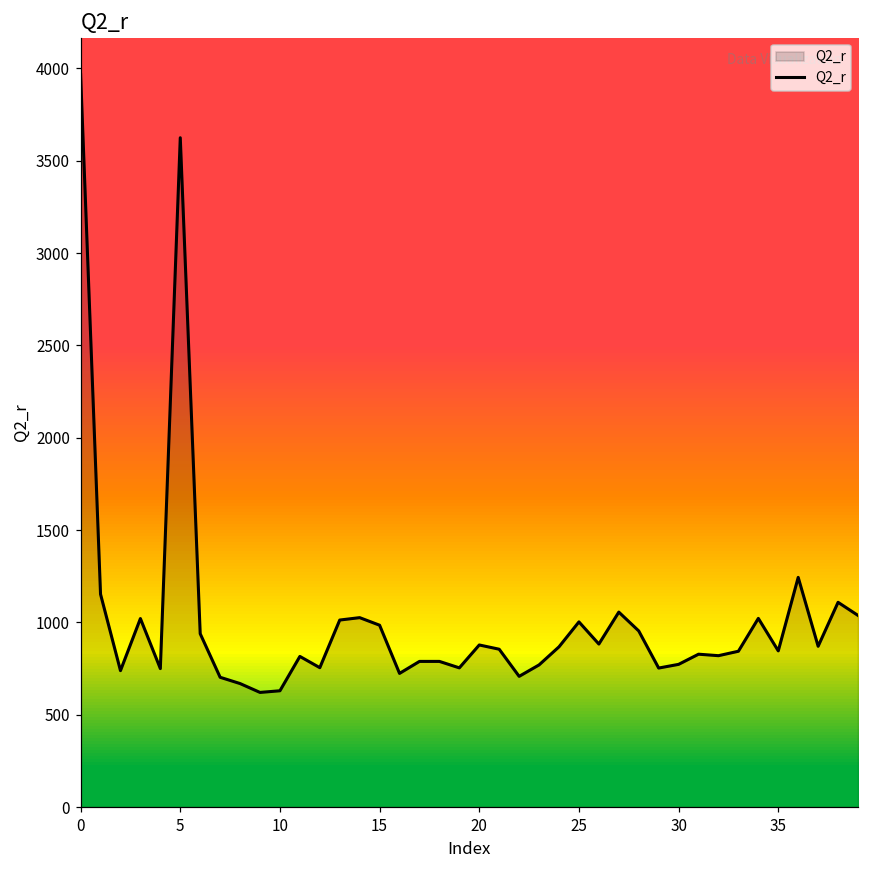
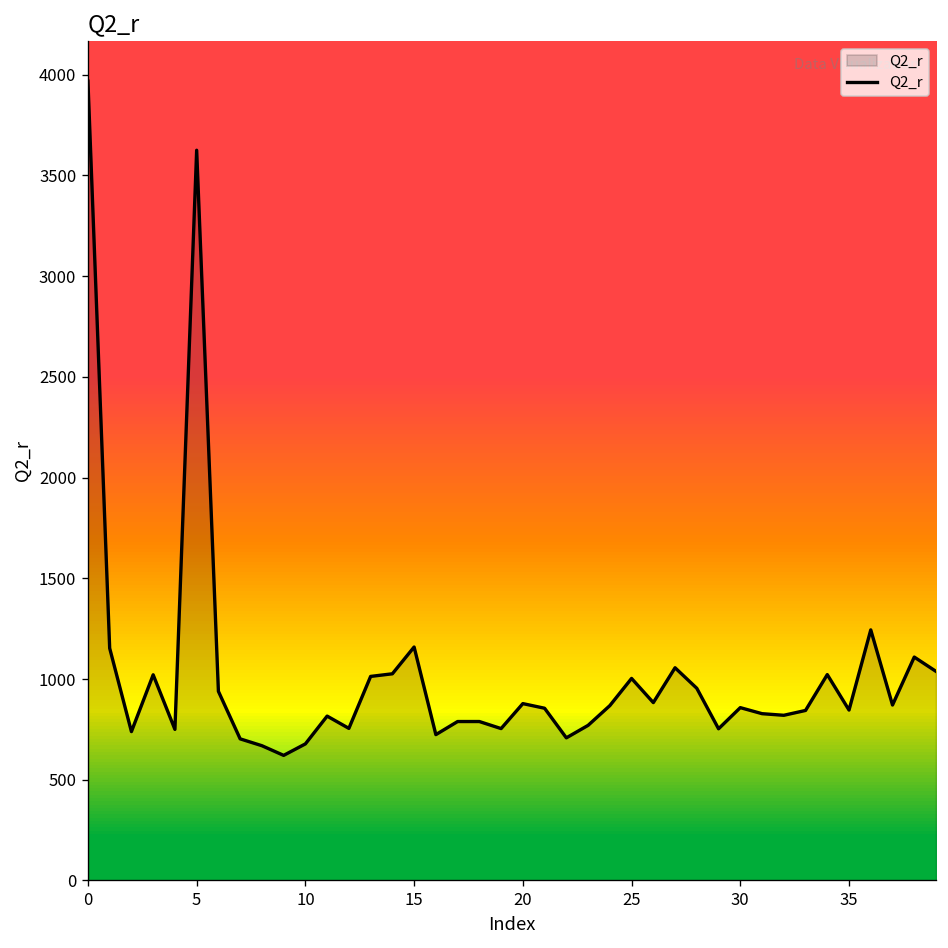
10: 630 -> 680
15: 990 -> 1160
30: 770 -> 860
